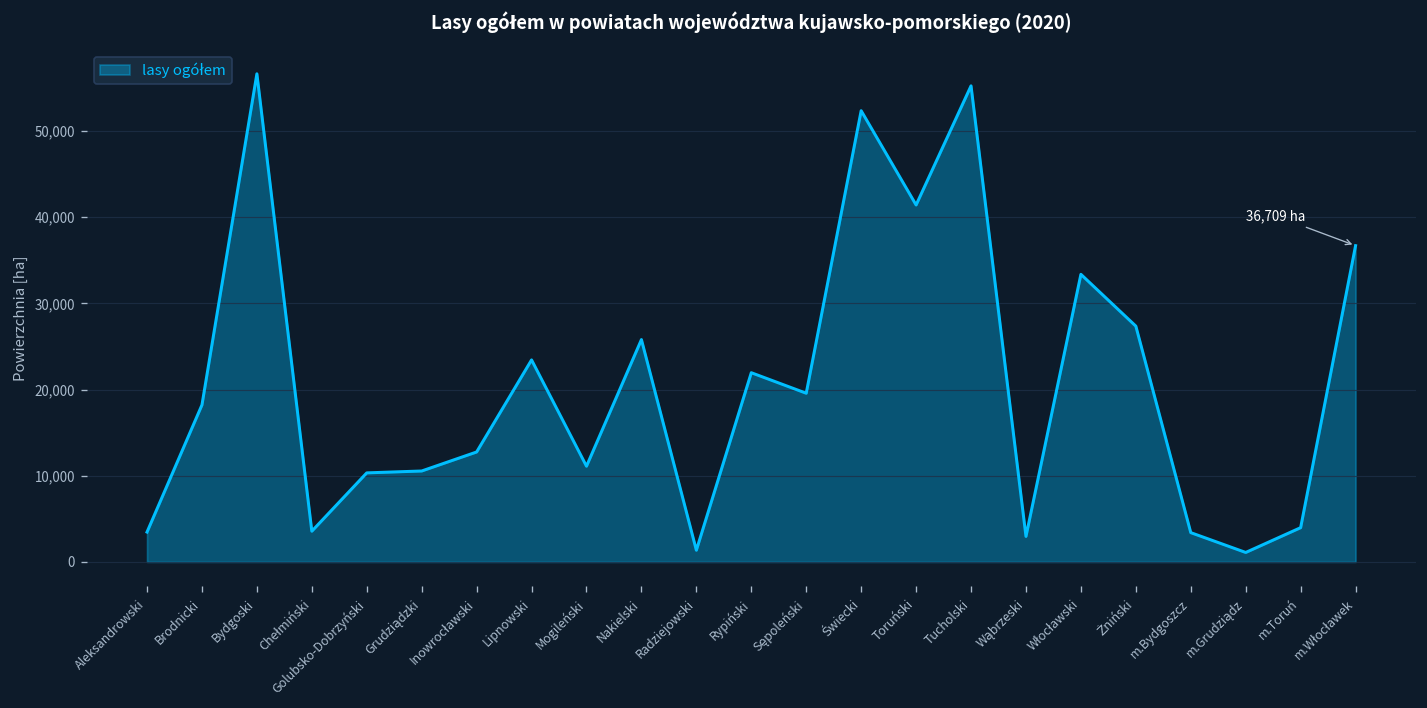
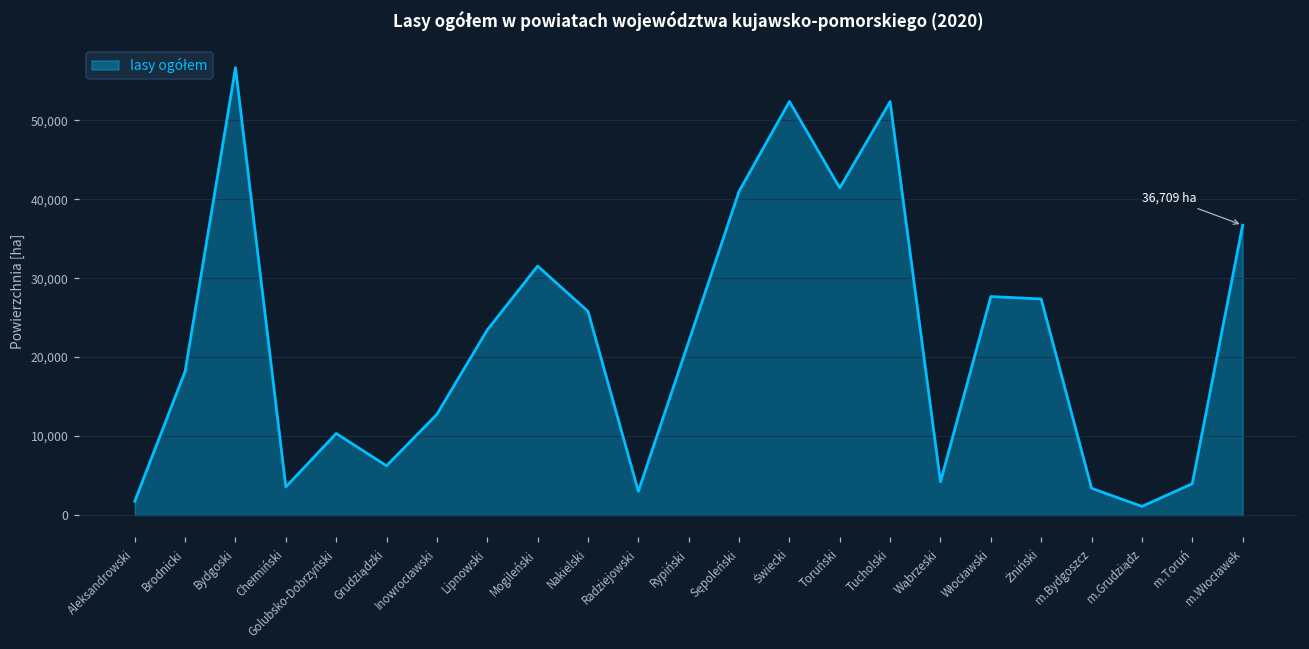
Aleksandrowski: 3,000 -> 2,000
Grudziądzki: 11,000 -> 6,000
Mogileński: 11,000 -> 32,000
Radziejowski: 1,000 -> 3,000
Sępoleński: 20,000 -> 41,000
Tucholski: 55,000 -> 52,000
Wąbrzeski: 3,000 -> 4,000
Włocławski: 33,000 -> 28,000
